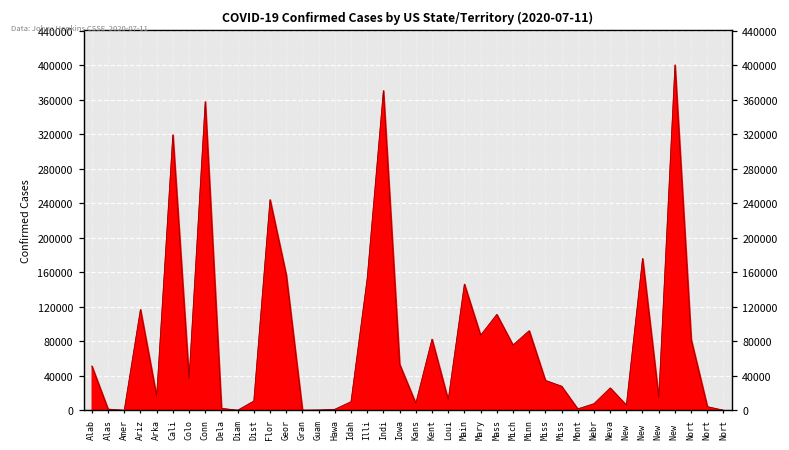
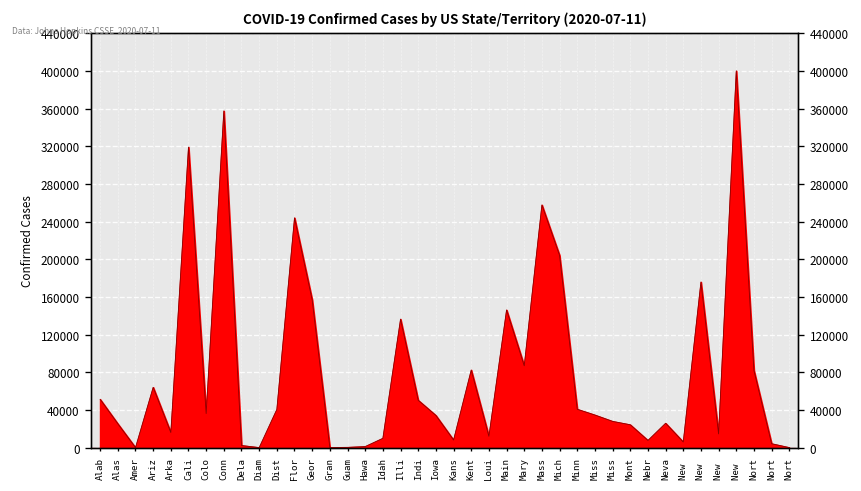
Alas: 0 -> 30000
Ariz: 120000 -> 60000
Dist: 10000 -> 40000
Illi: 150000 -> 140000
Indi: 370000 -> 50000
Iowa: 50000 -> 30000
Mass: 110000 -> 260000
Mich: 80000 -> 200000
Minn: 90000 -> 40000
Mont: 0 -> 20000
